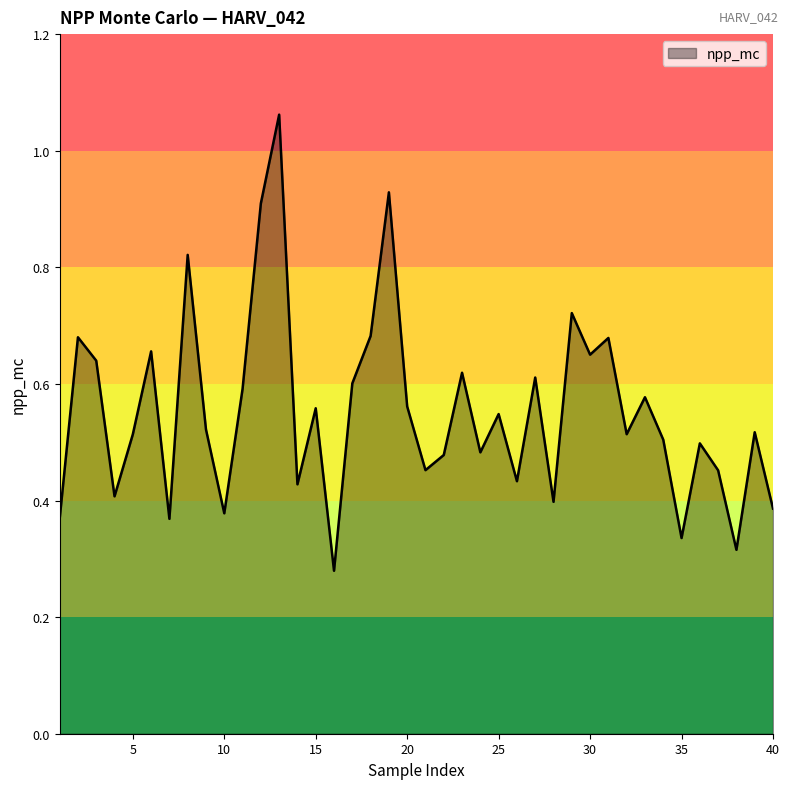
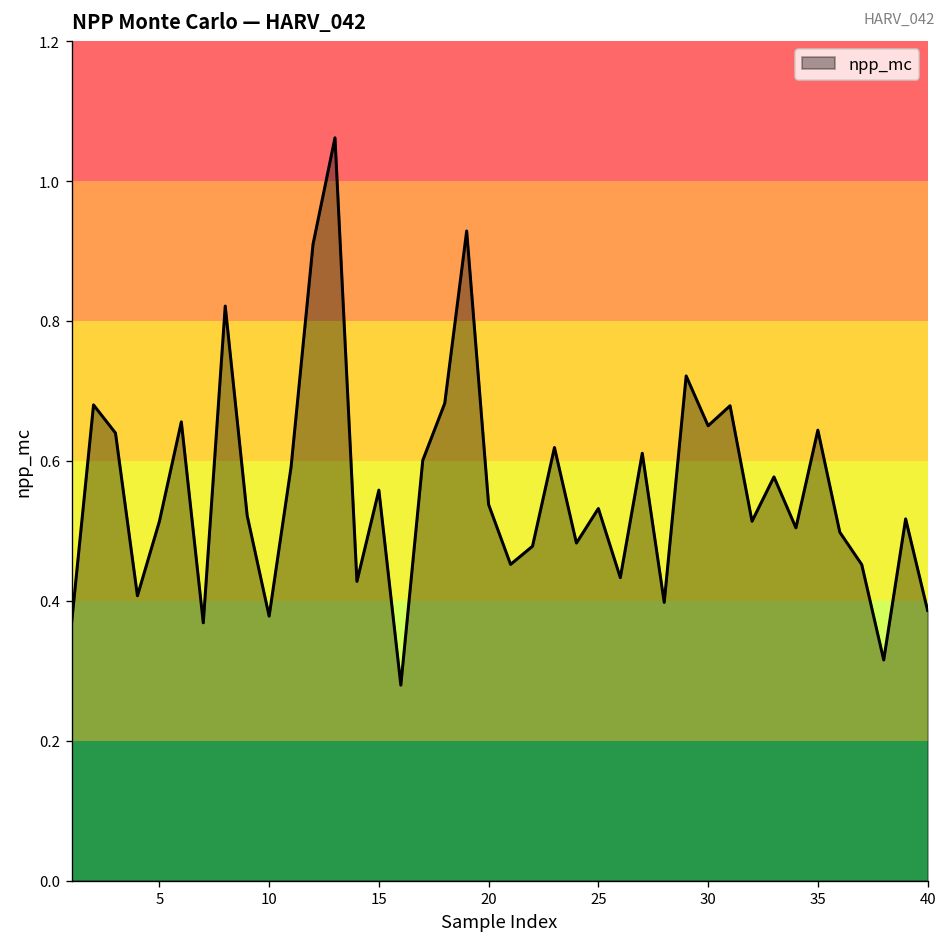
20: 0.56 -> 0.54
25: 0.55 -> 0.53
35: 0.34 -> 0.64
